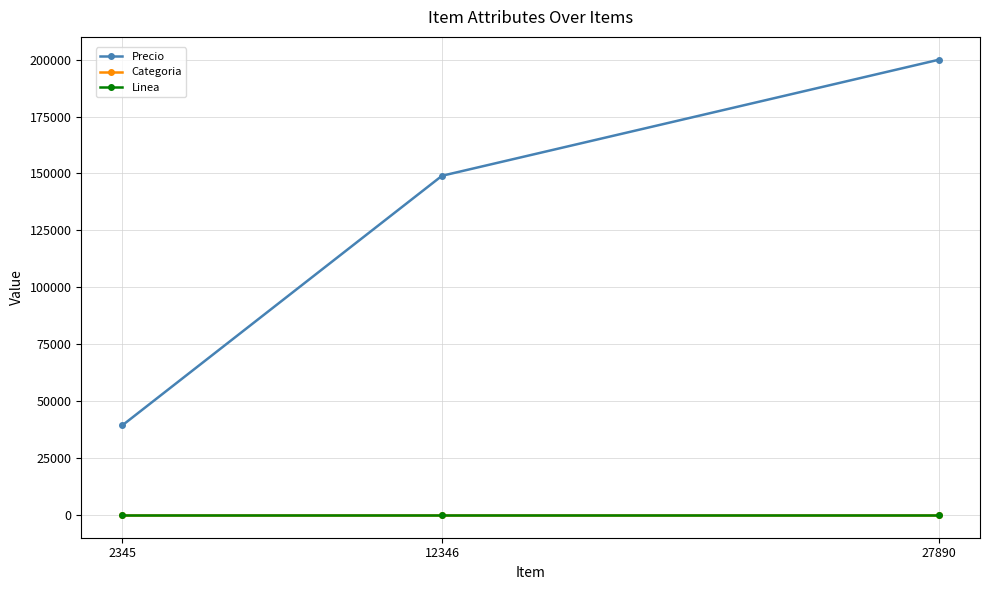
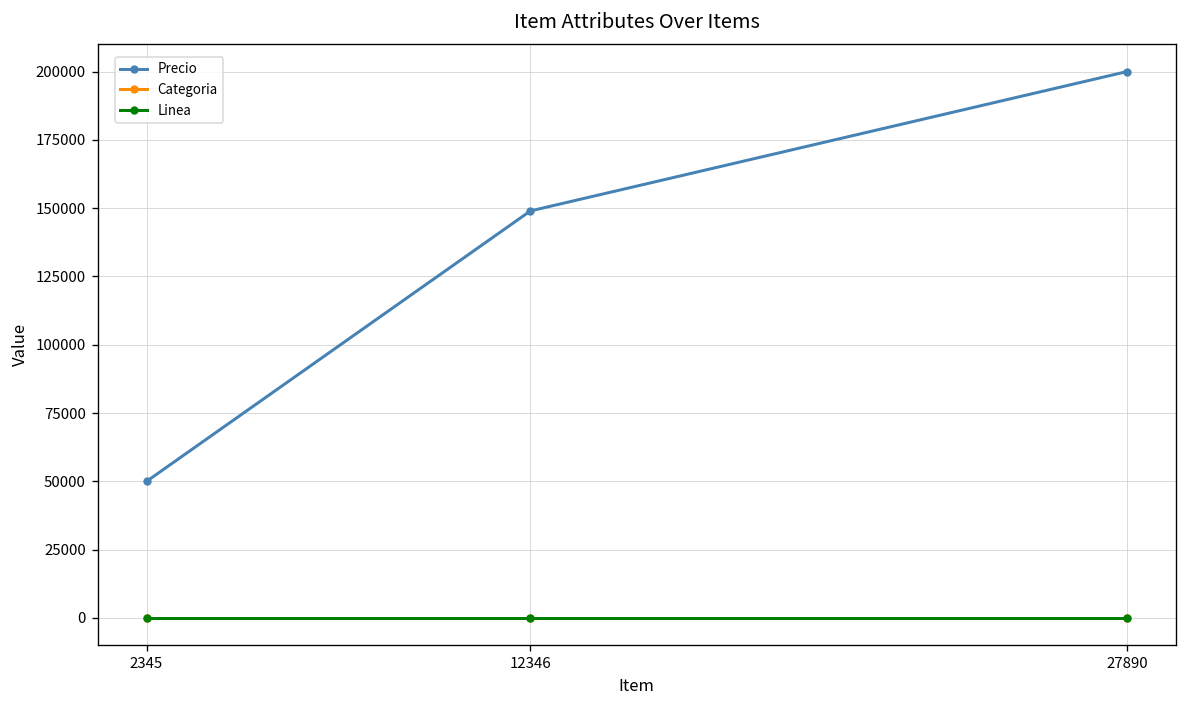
Precio, 2345: 39000 -> 50000
